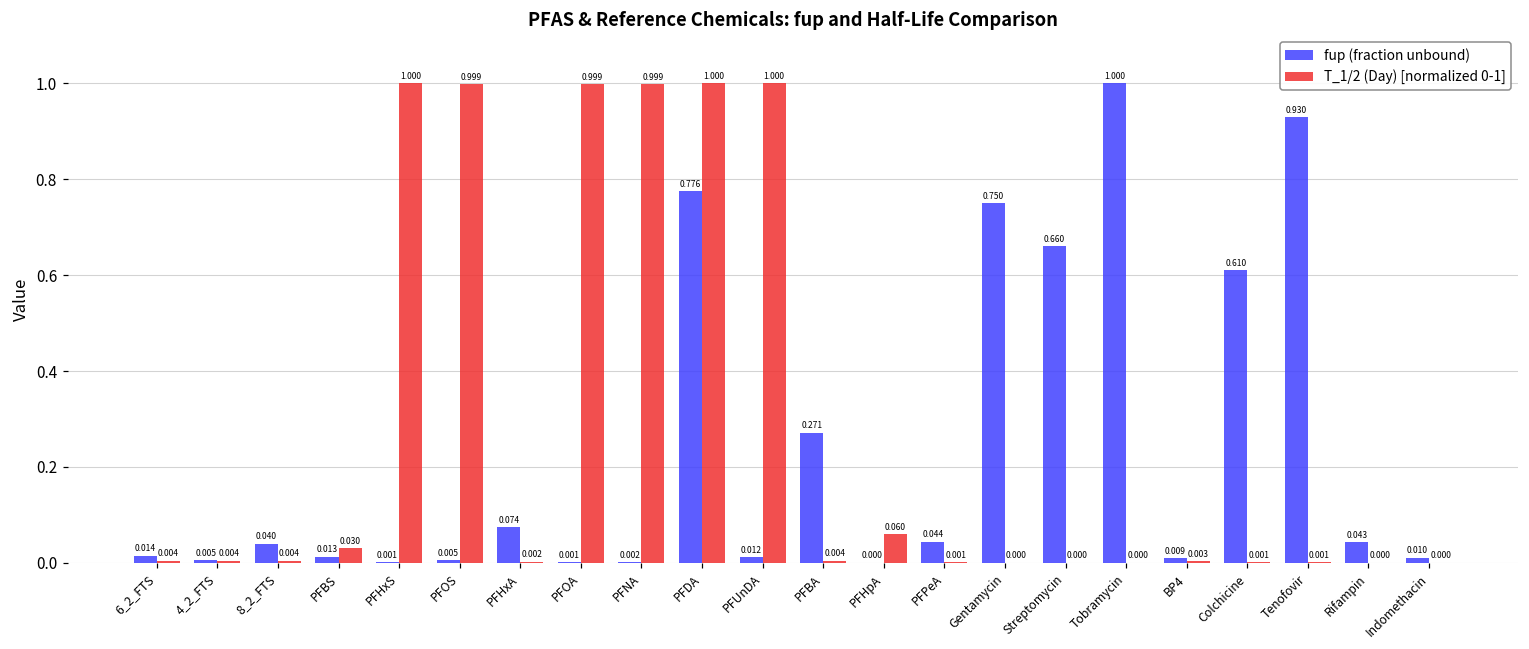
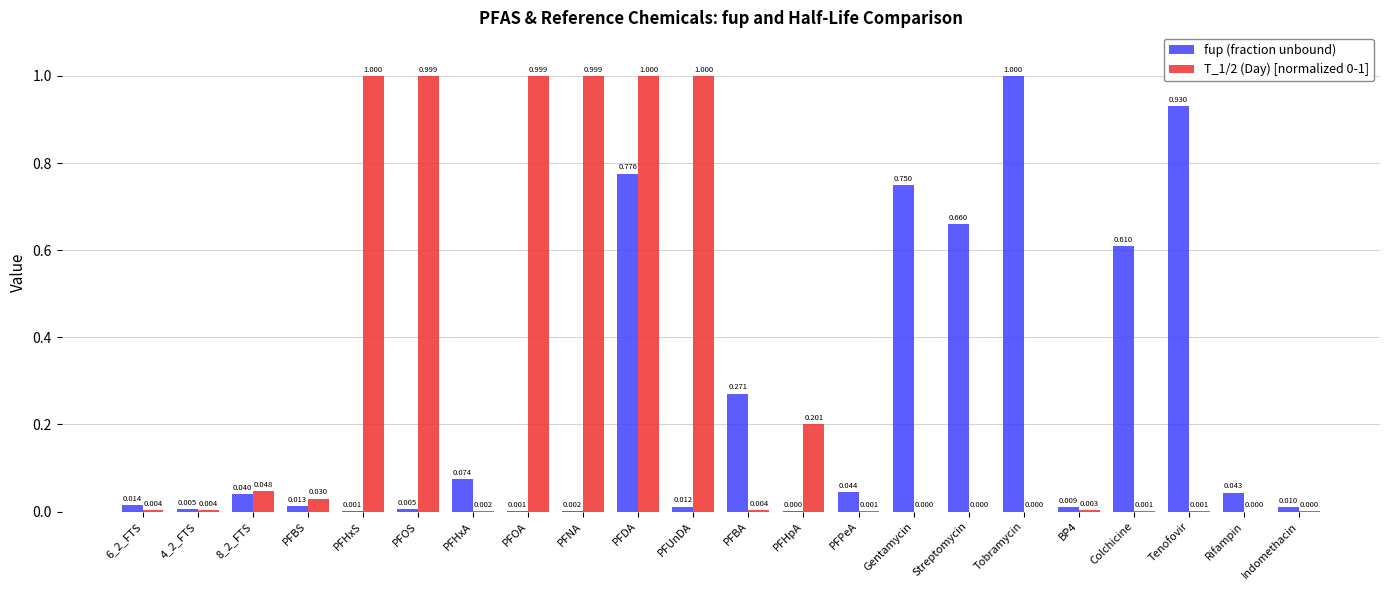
T_1/2 (Day) [normalized 0-1], 8_2_FTS: 0.004 -> 0.048
T_1/2 (Day) [normalized 0-1], PFHpA: 0.060 -> 0.201
